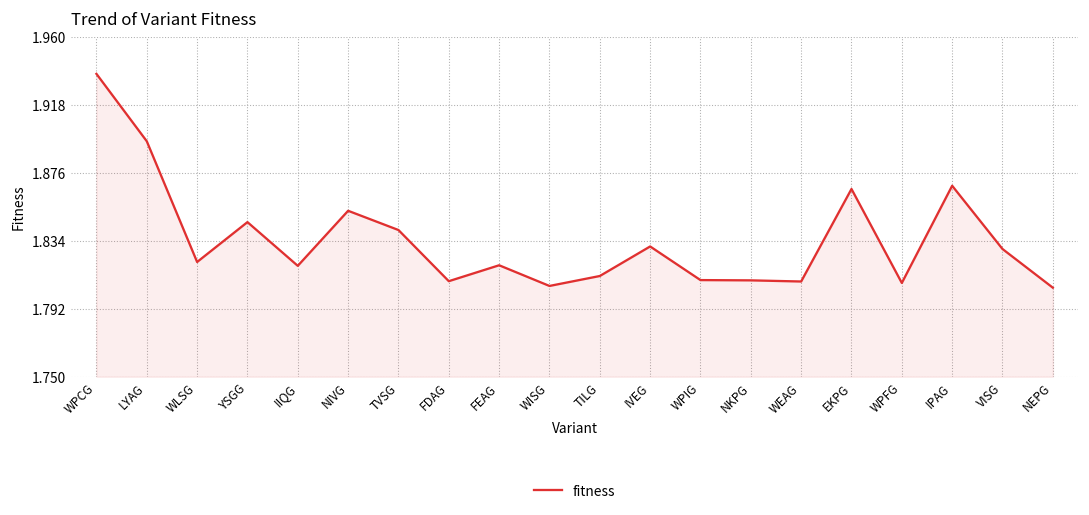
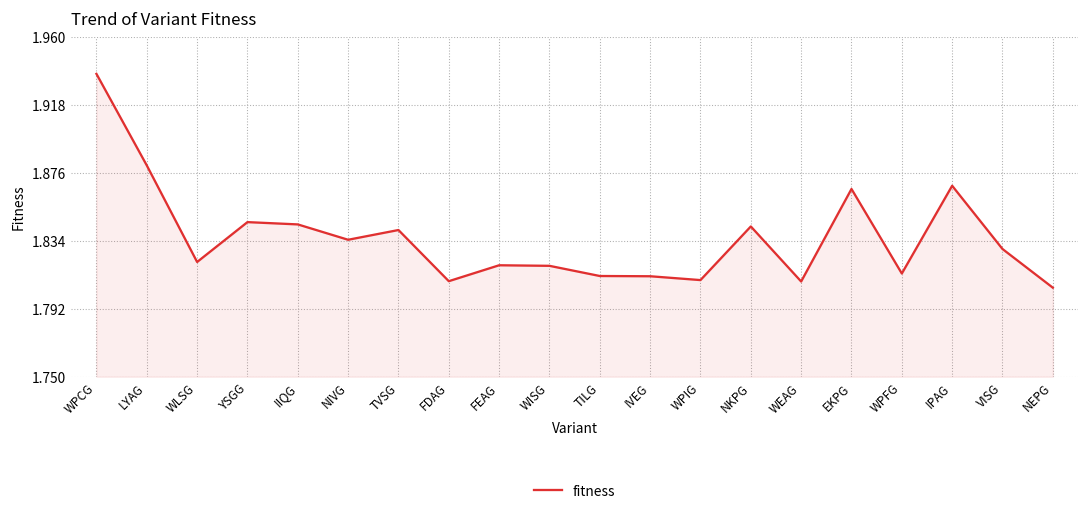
LYAG: 1.896 -> 1.881
IIQG: 1.819 -> 1.844
NIVG: 1.853 -> 1.835
WISG: 1.806 -> 1.819
IVEG: 1.831 -> 1.812
NKPG: 1.810 -> 1.843
WPFG: 1.808 -> 1.814
